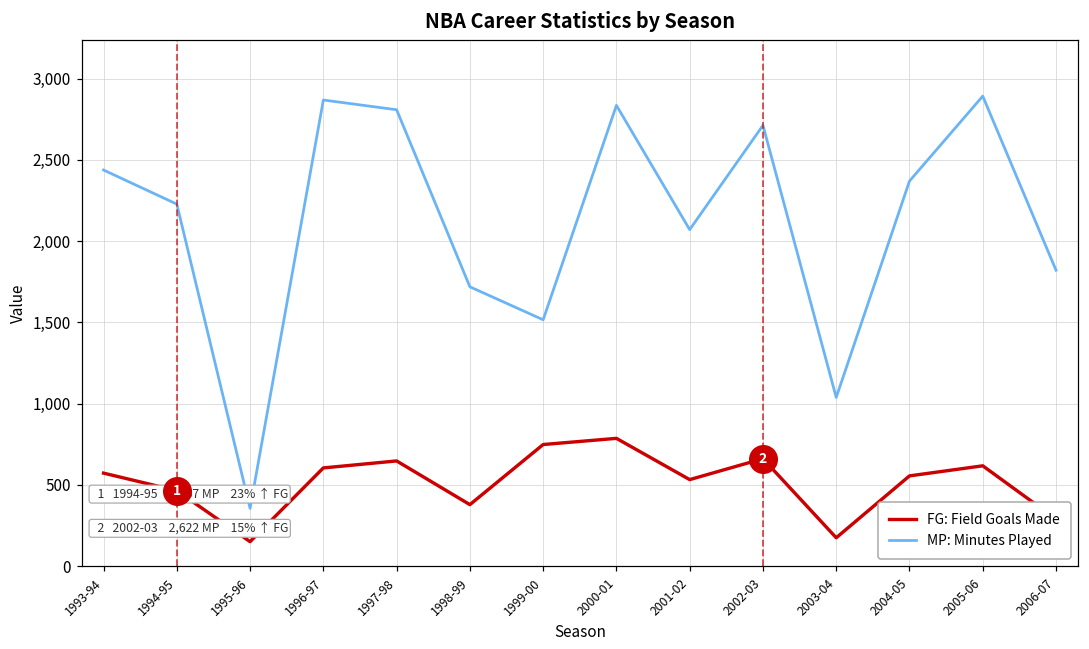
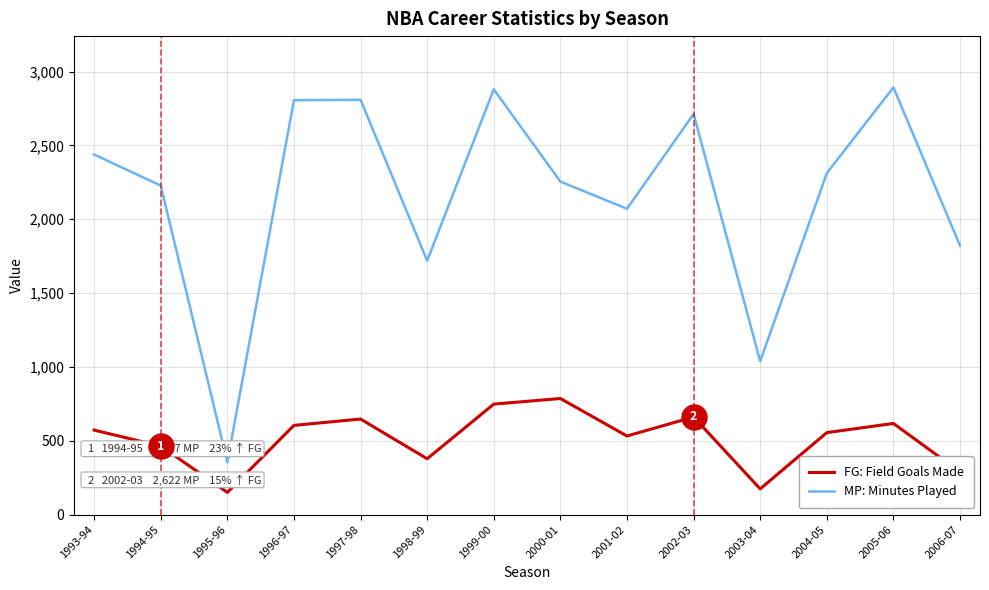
MP: Minutes Played, 1996-97: 2,870 -> 2,810
MP: Minutes Played, 1999-00: 1,520 -> 2,880
MP: Minutes Played, 2000-01: 2,840 -> 2,260
MP: Minutes Played, 2004-05: 2,370 -> 2,310
